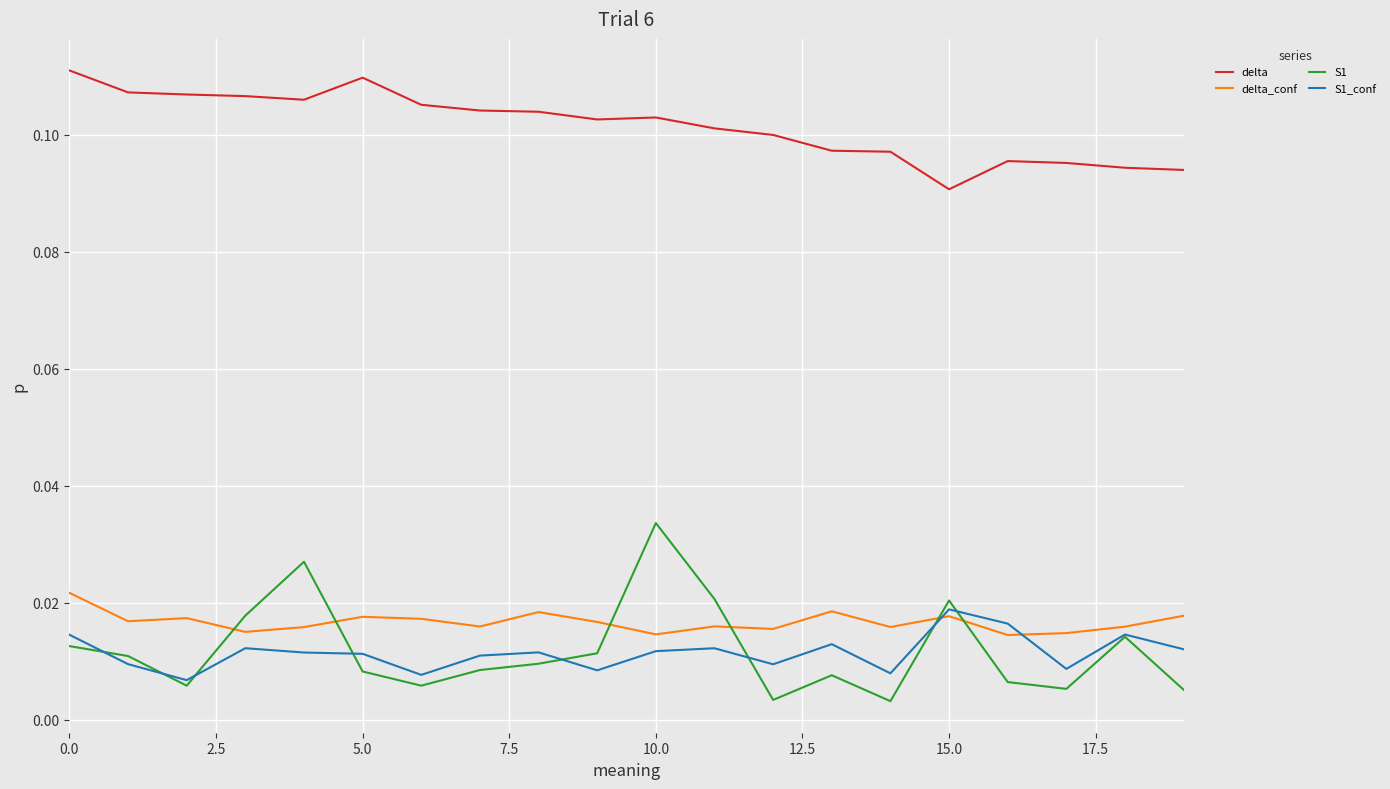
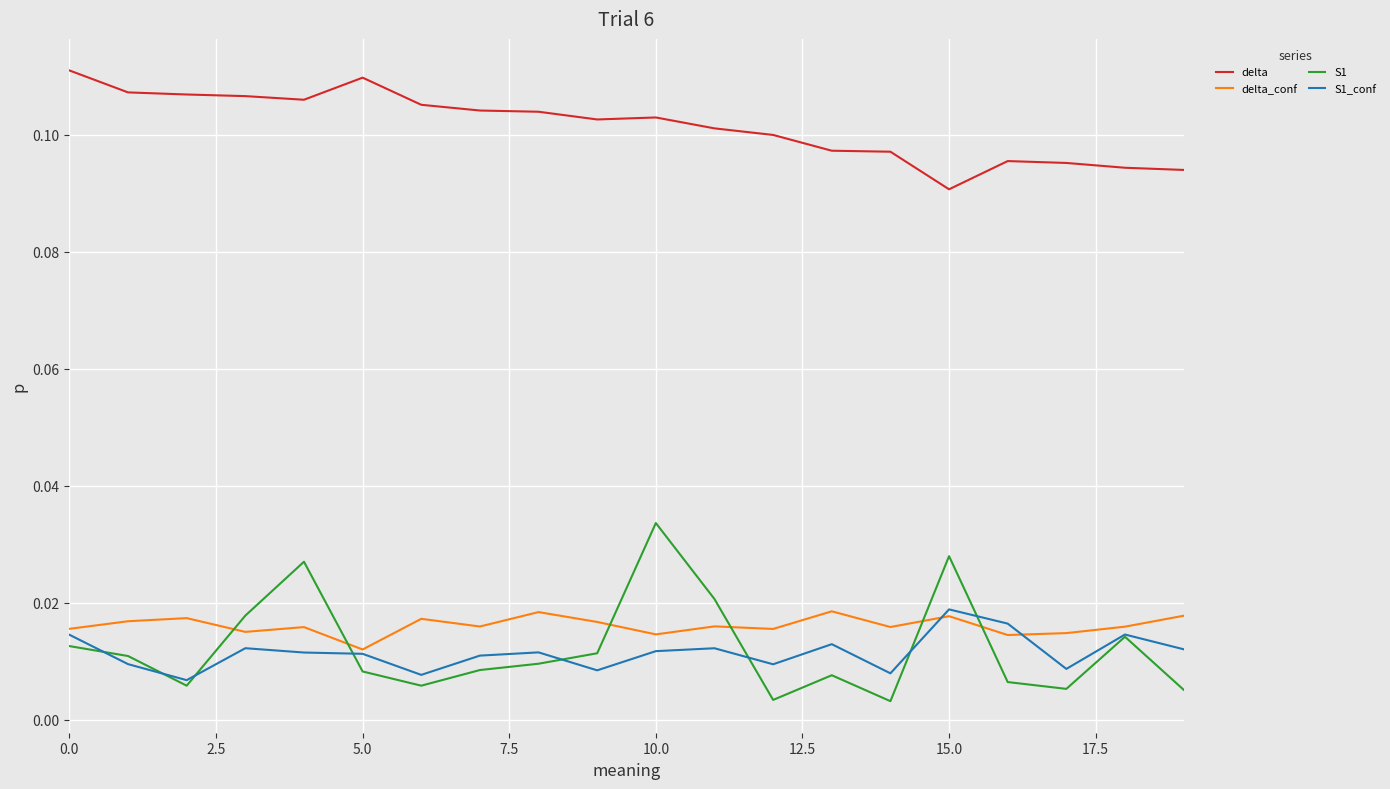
delta_conf, 0.0: 0.022 -> 0.016
delta_conf, 5.0: 0.018 -> 0.012
S1, 15.0: 0.020 -> 0.028
